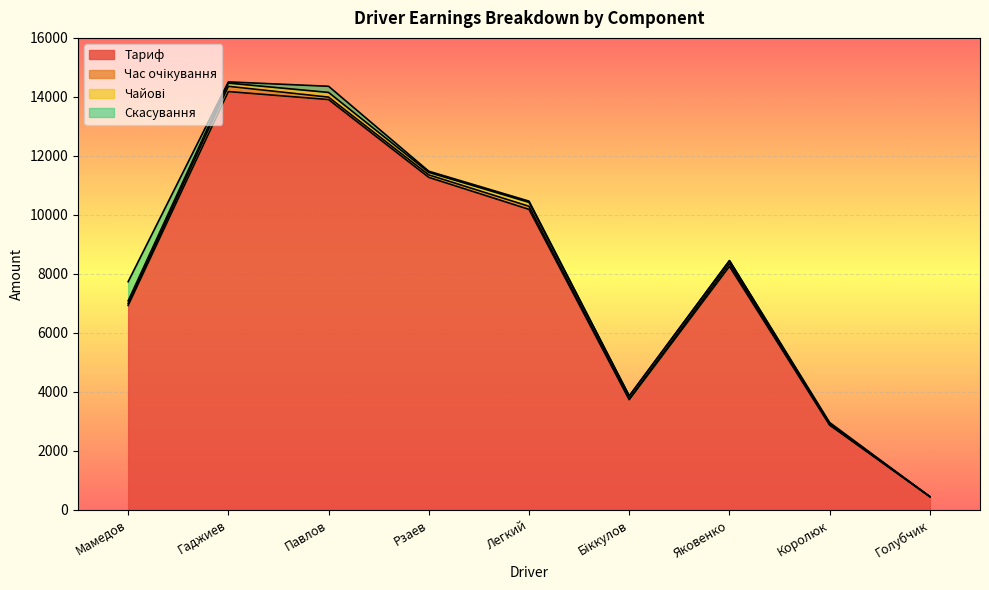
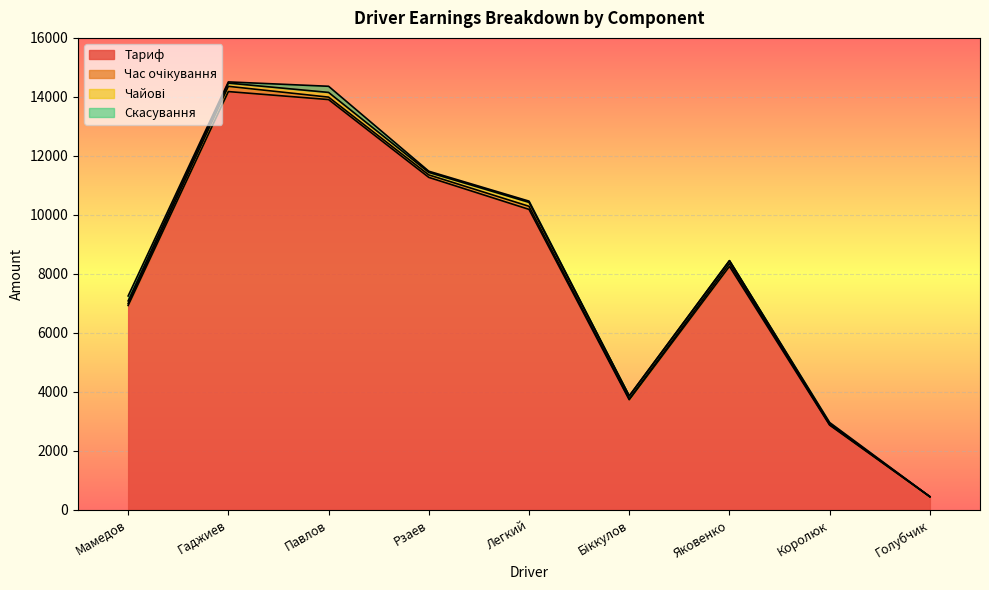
Скасування, Мамедов: 700 -> 200
